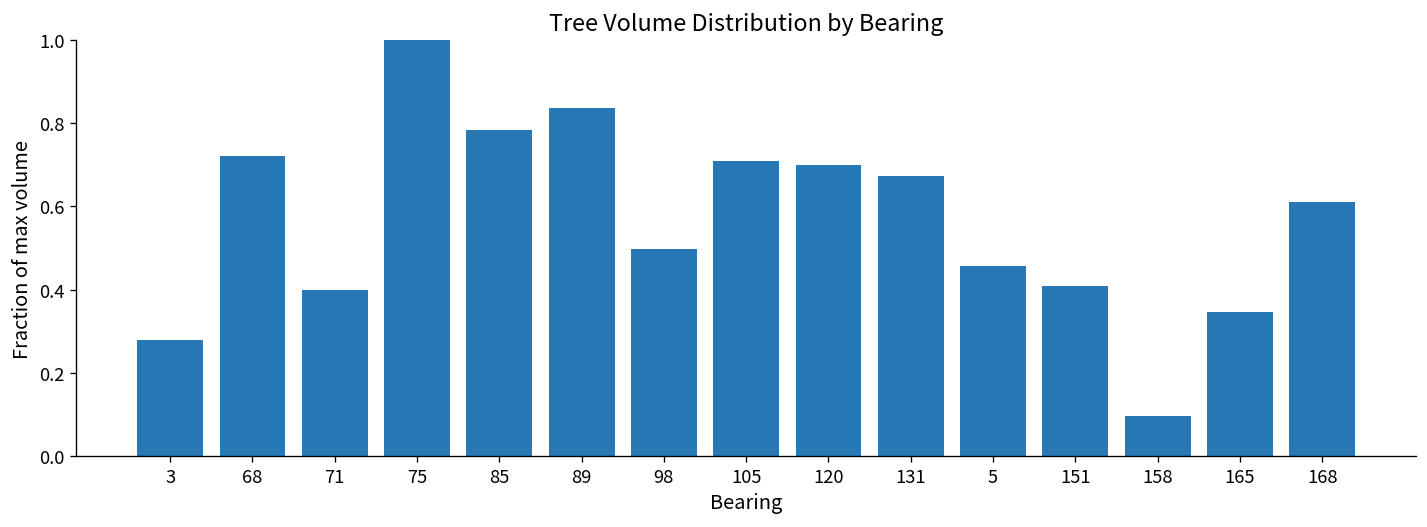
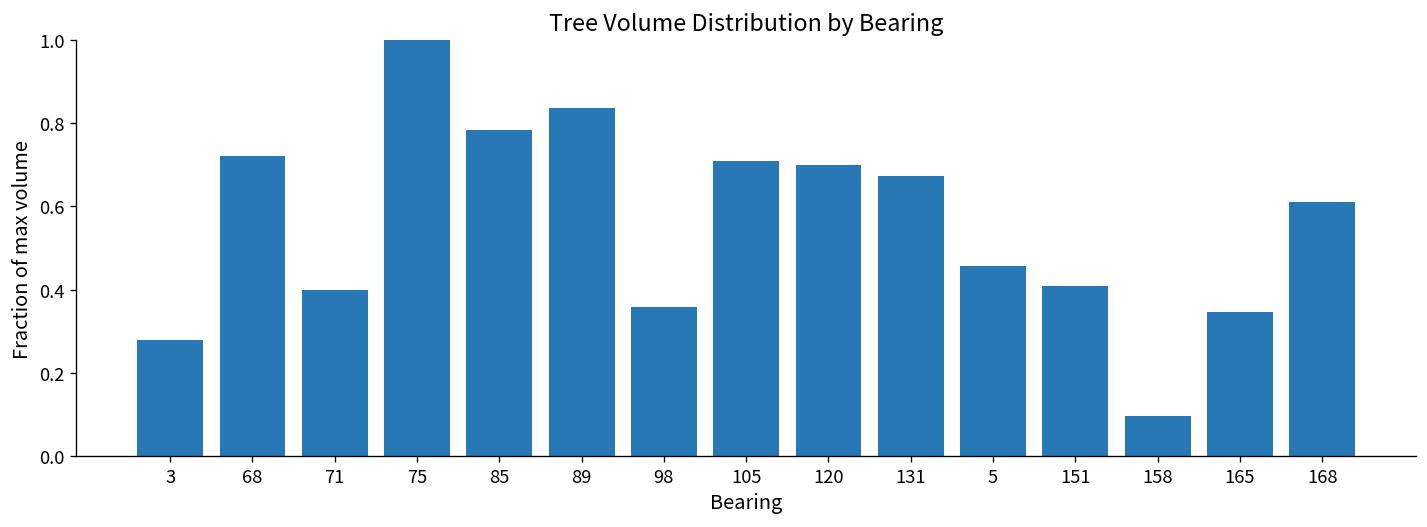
98: 0.50 -> 0.36
